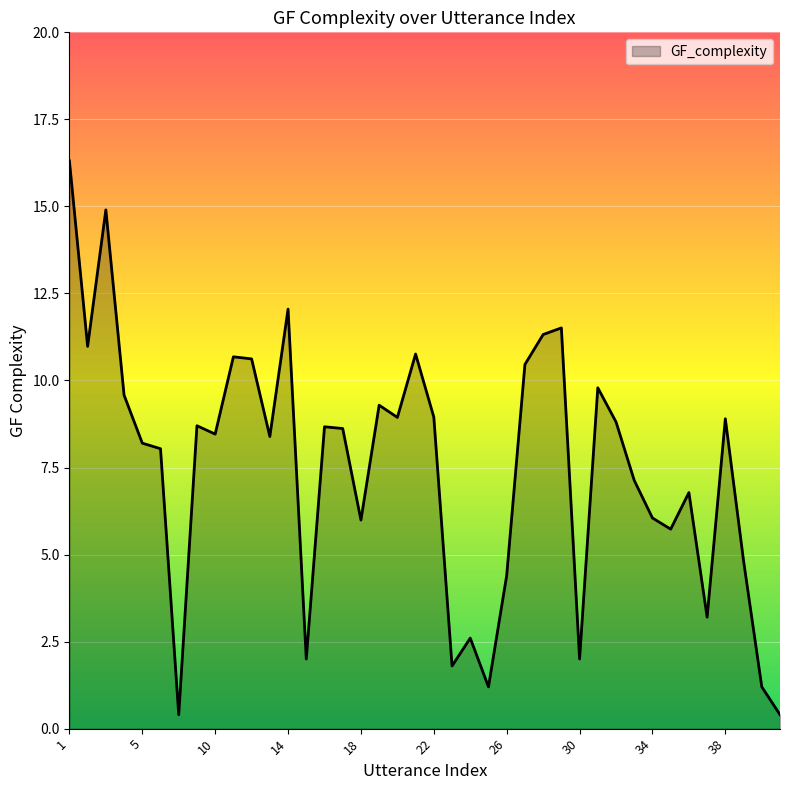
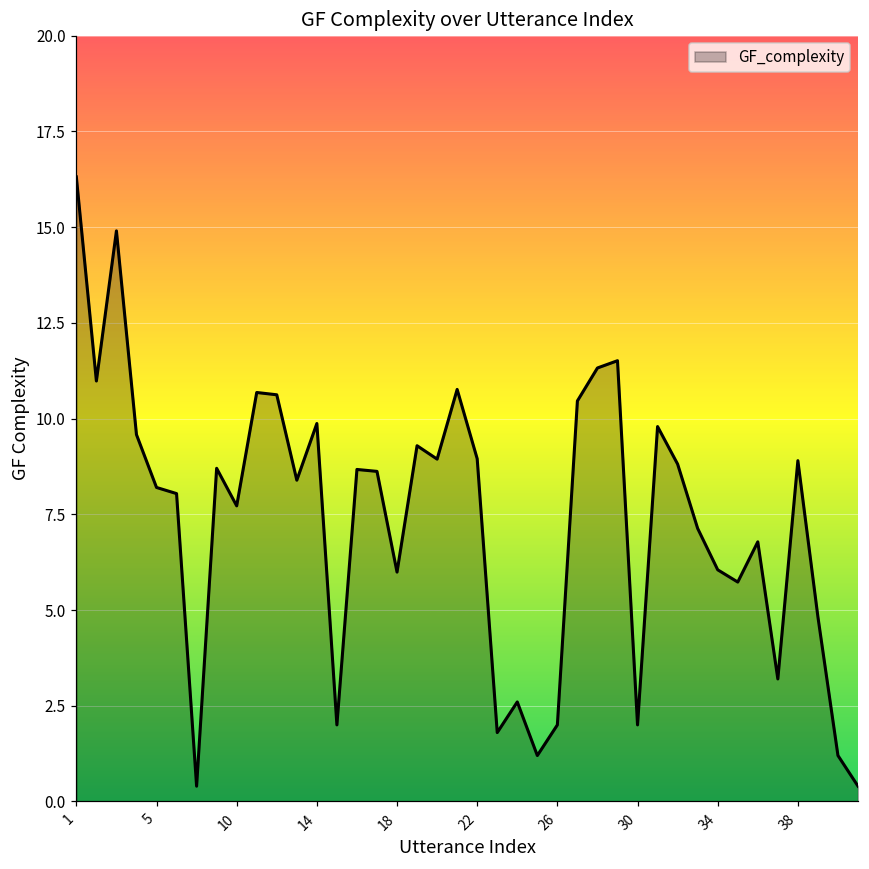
10: 8.5 -> 7.7
14: 12.1 -> 9.9
26: 4.4 -> 2.0
